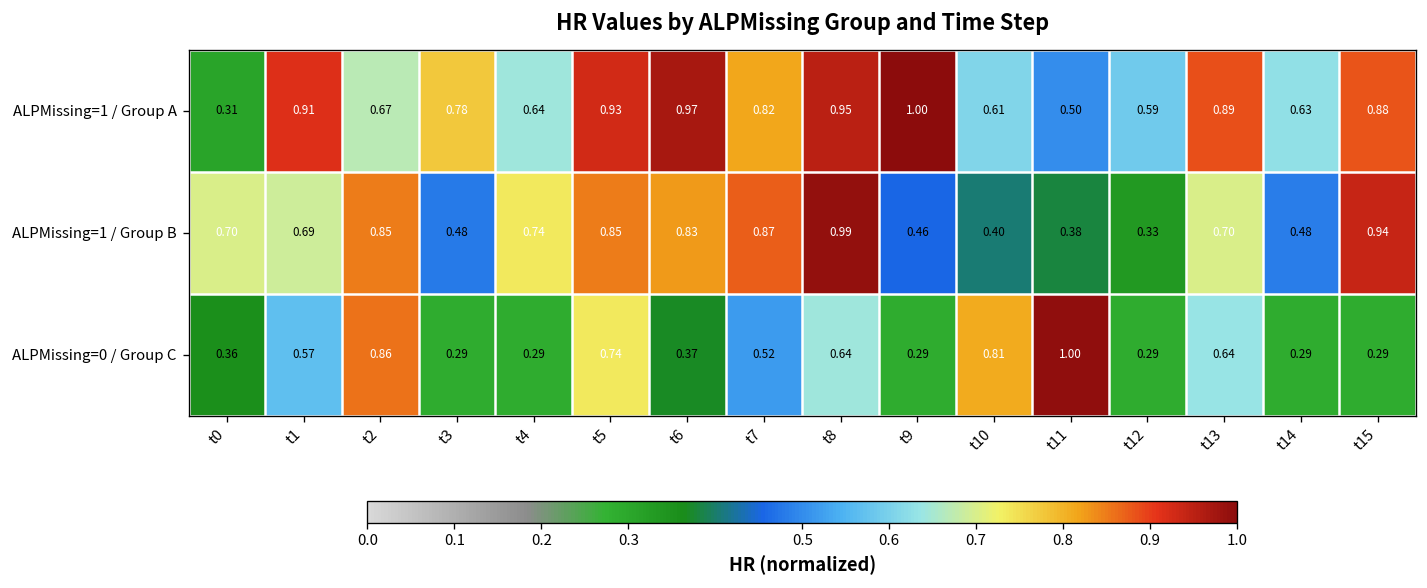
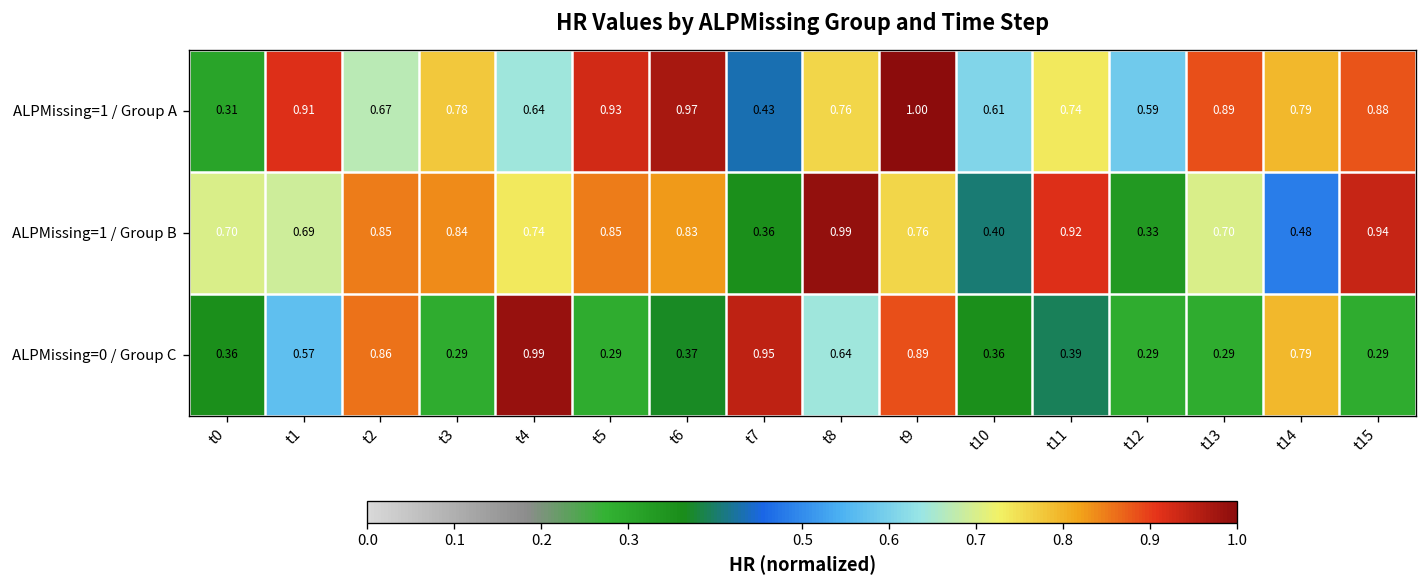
ALPMissing=1 / Group A, t7: 0.82 -> 0.43
ALPMissing=1 / Group A, t8: 0.95 -> 0.76
ALPMissing=1 / Group A, t11: 0.50 -> 0.74
ALPMissing=1 / Group A, t14: 0.63 -> 0.79
ALPMissing=1 / Group B, t3: 0.48 -> 0.84
ALPMissing=1 / Group B, t7: 0.87 -> 0.36
ALPMissing=1 / Group B, t9: 0.46 -> 0.76
ALPMissing=1 / Group B, t11: 0.38 -> 0.92
ALPMissing=0 / Group C, t4: 0.29 -> 0.99
ALPMissing=0 / Group C, t5: 0.74 -> 0.29
ALPMissing=0 / Group C, t7: 0.52 -> 0.95
ALPMissing=0 / Group C, t9: 0.29 -> 0.89
ALPMissing=0 / Group C, t10: 0.81 -> 0.36
ALPMissing=0 / Group C, t11: 1.00 -> 0.39
ALPMissing=0 / Group C, t13: 0.64 -> 0.29
ALPMissing=0 / Group C, t14: 0.29 -> 0.79
